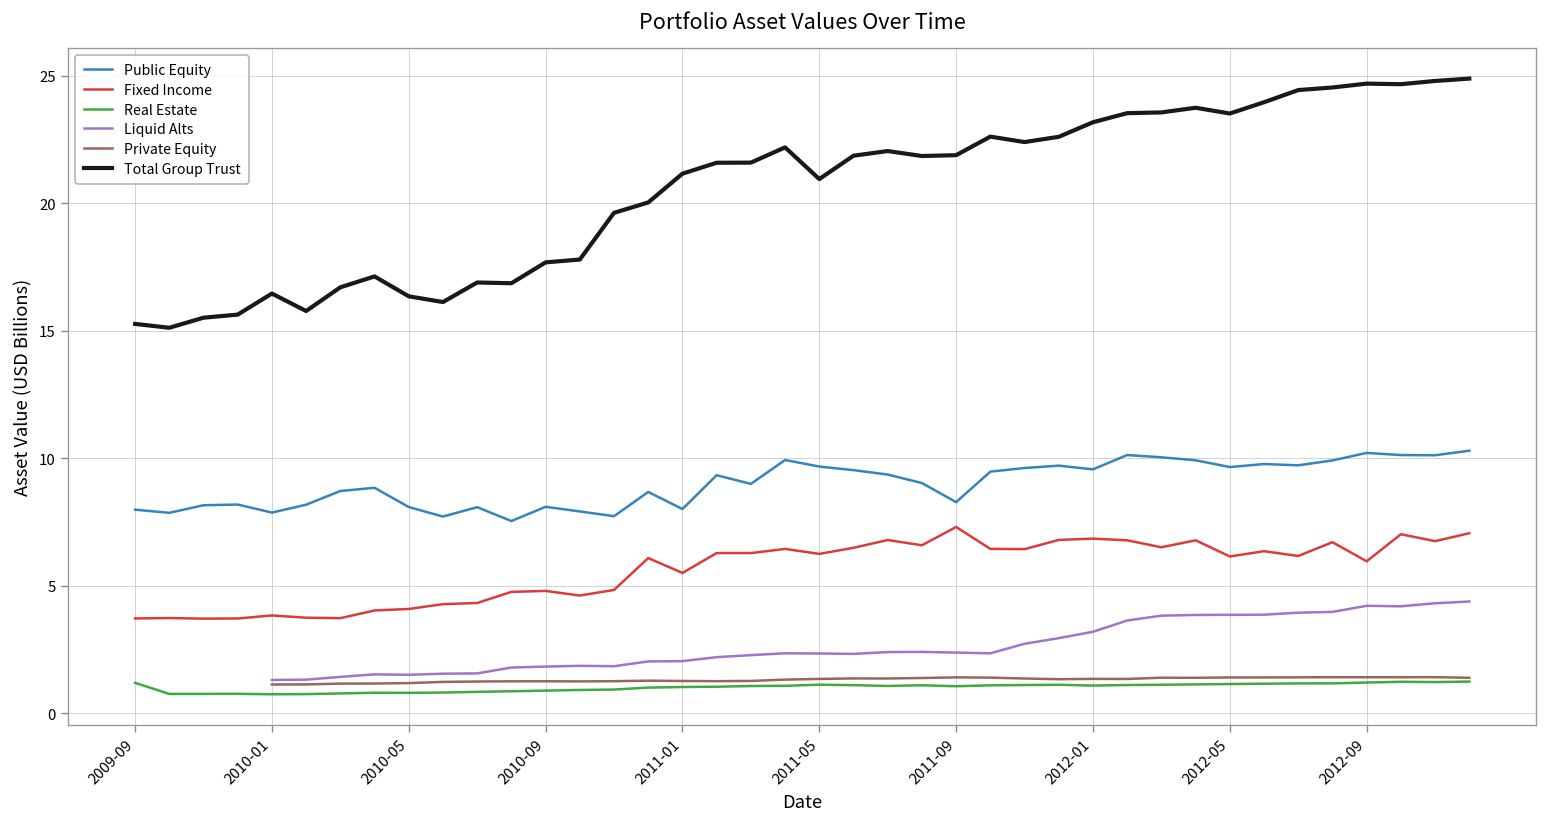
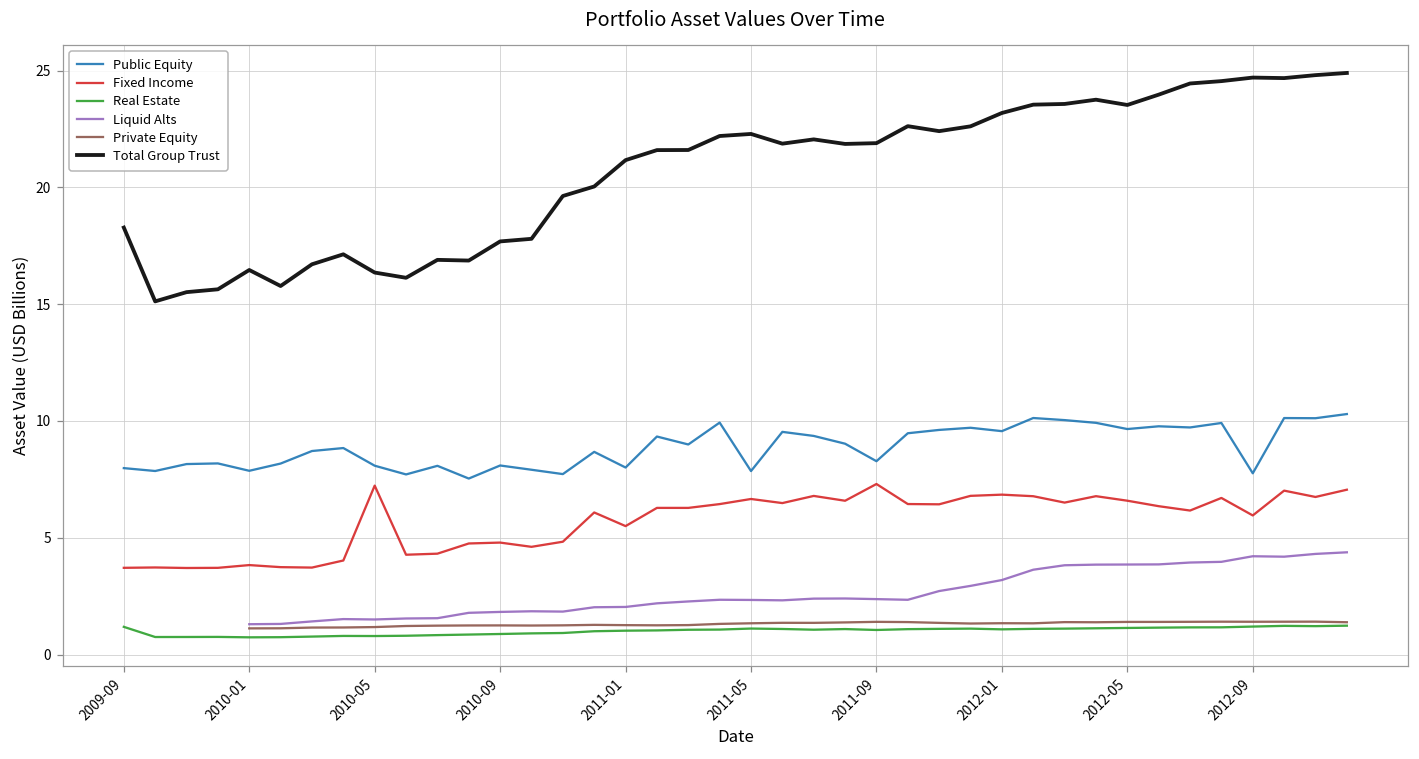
Total Group Trust, 2009-09: 15.3 -> 18.3
Fixed Income, 2010-05: 4.1 -> 7.2
Public Equity, 2011-05: 9.7 -> 7.9
Fixed Income, 2011-05: 6.2 -> 6.7
Total Group Trust, 2011-05: 21.0 -> 22.3
Fixed Income, 2012-05: 6.1 -> 6.6
Public Equity, 2012-09: 10.2 -> 7.8
